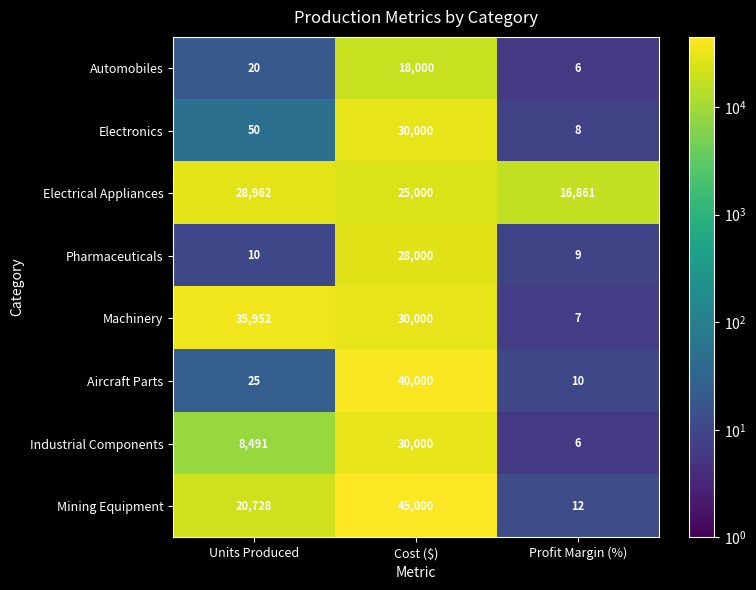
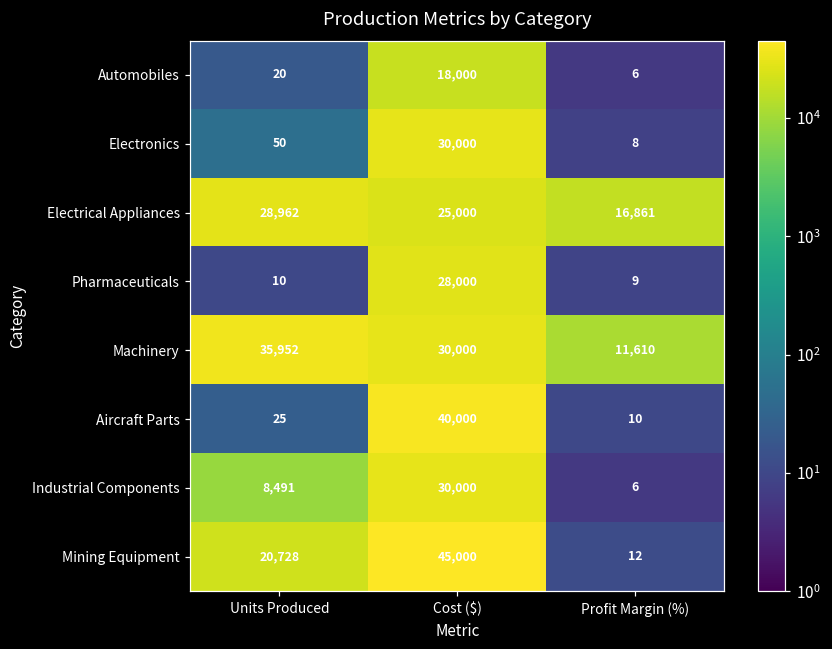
Machinery, Profit Margin (%): 7 -> 11,610
